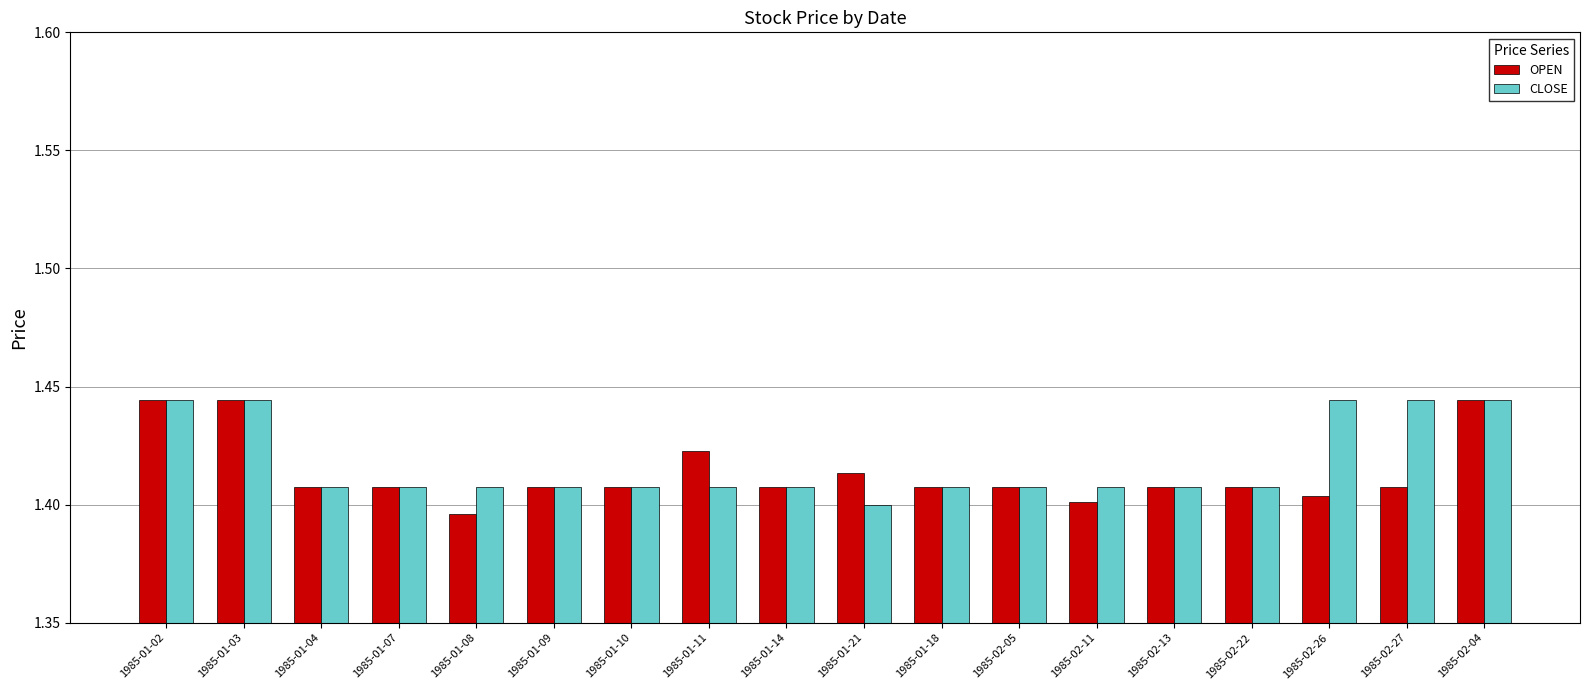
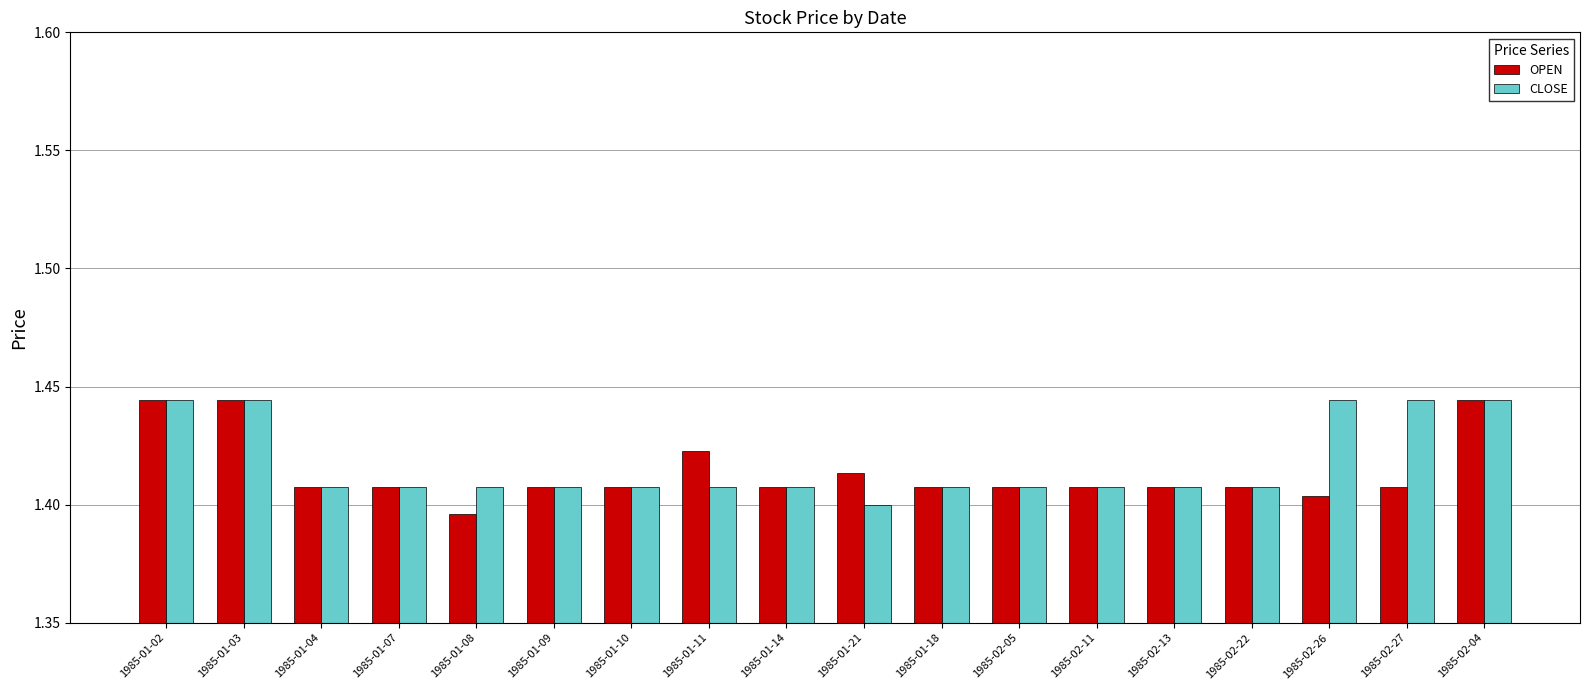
OPEN, 1985-02-11: 1.401 -> 1.407
